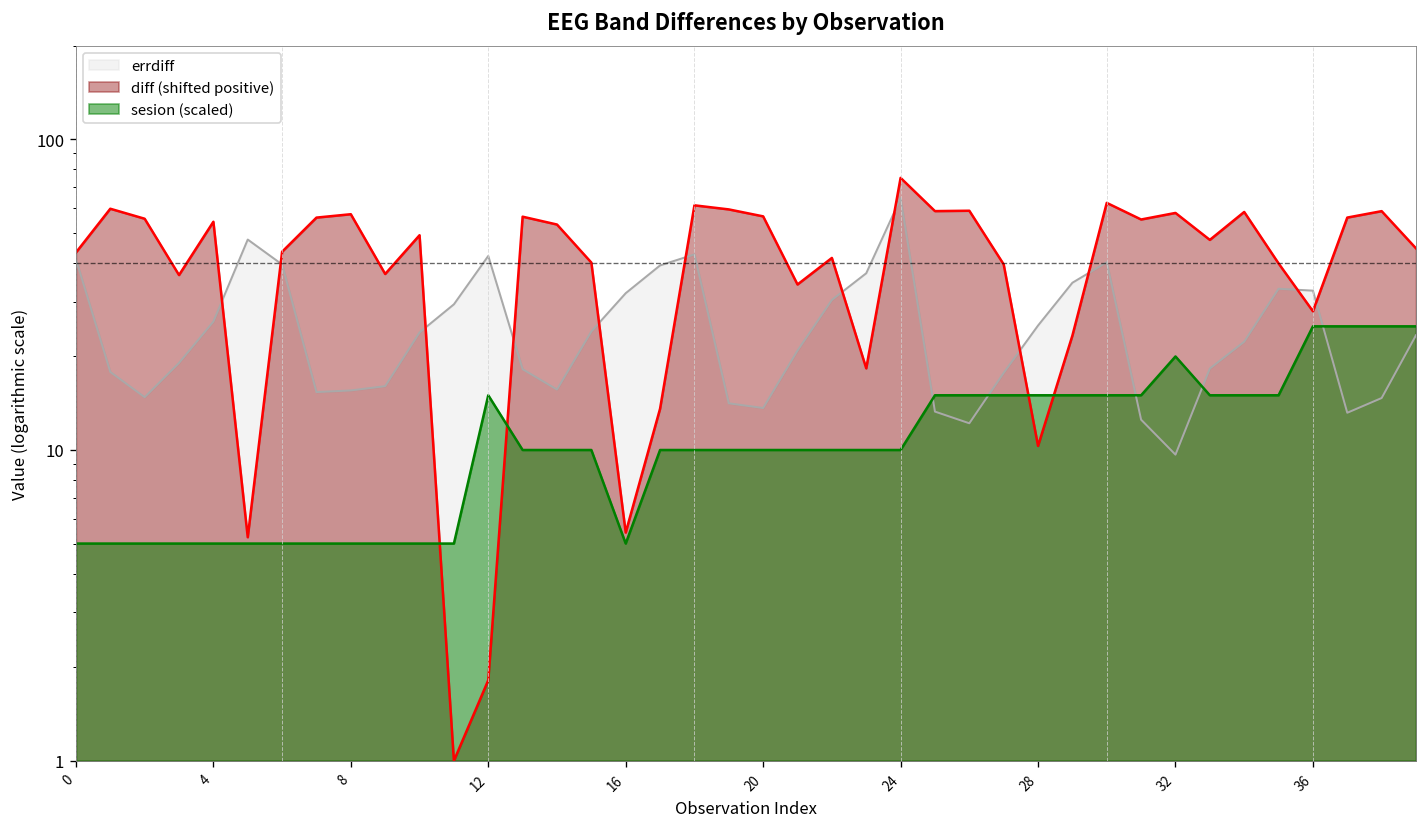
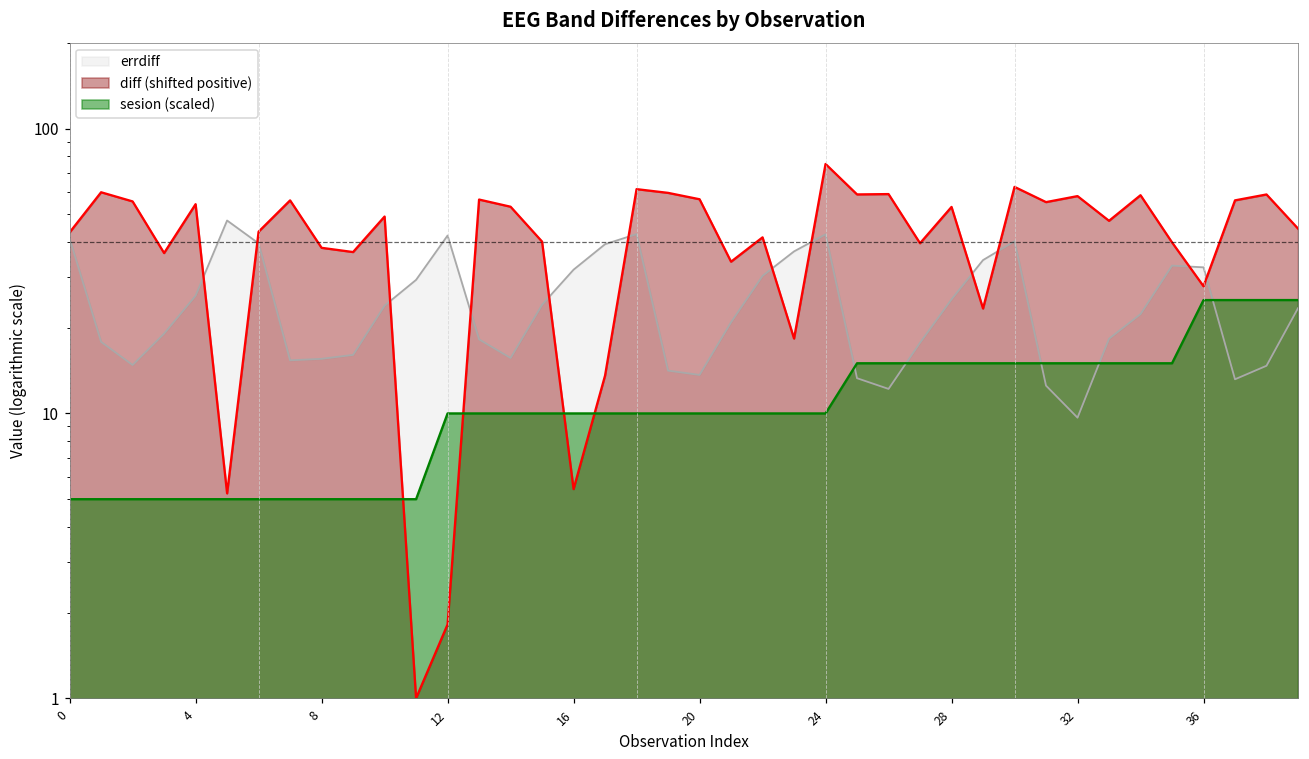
diff (shifted positive), 8: 57 -> 38
sesion (scaled), 12: 15 -> 10.0
sesion (scaled), 16: 5.0 -> 10.0
errdiff, 24: 65 -> 43
diff (shifted positive), 28: 10.3 -> 53
sesion (scaled), 32: 20 -> 15
